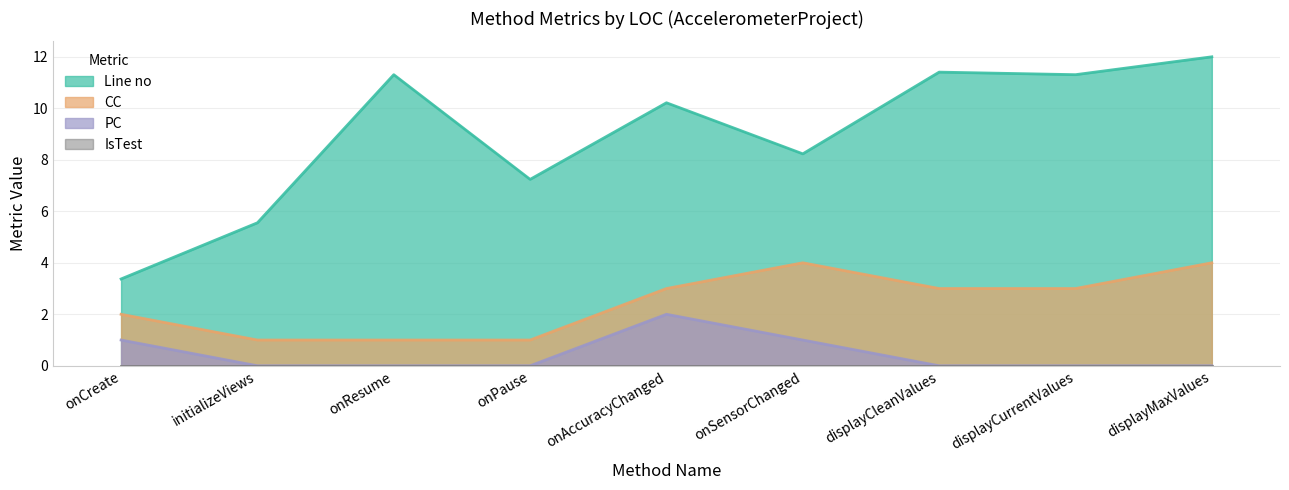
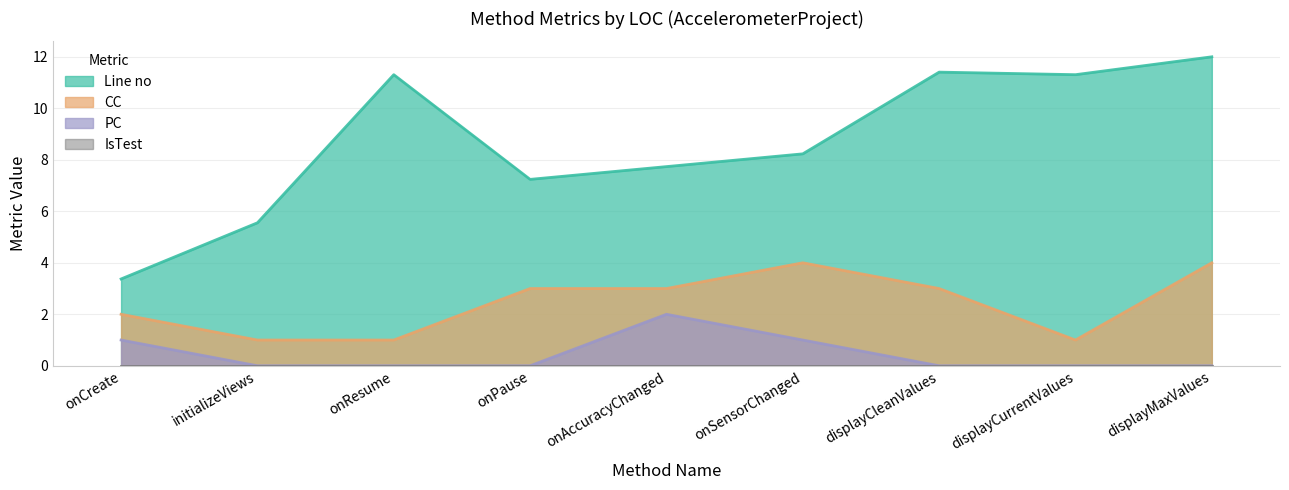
CC, onPause: 1 -> 3
Line no, onAccuracyChanged: 10.2 -> 7.7
CC, displayCurrentValues: 3 -> 1
